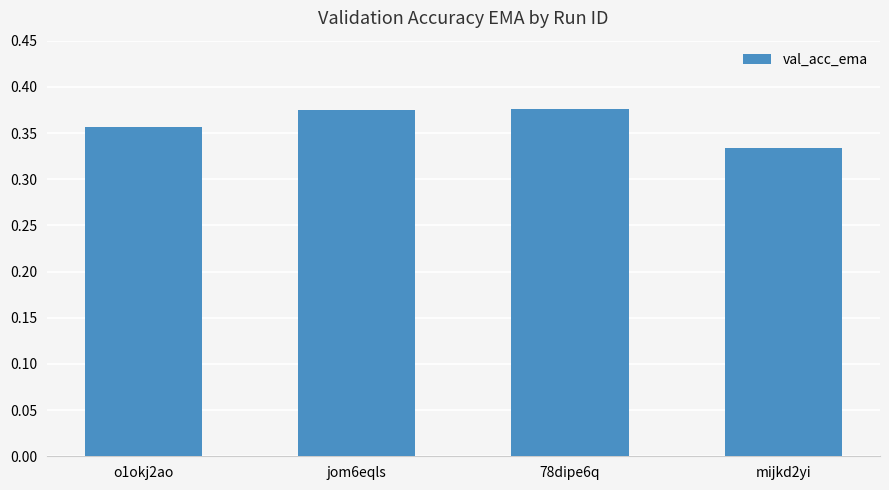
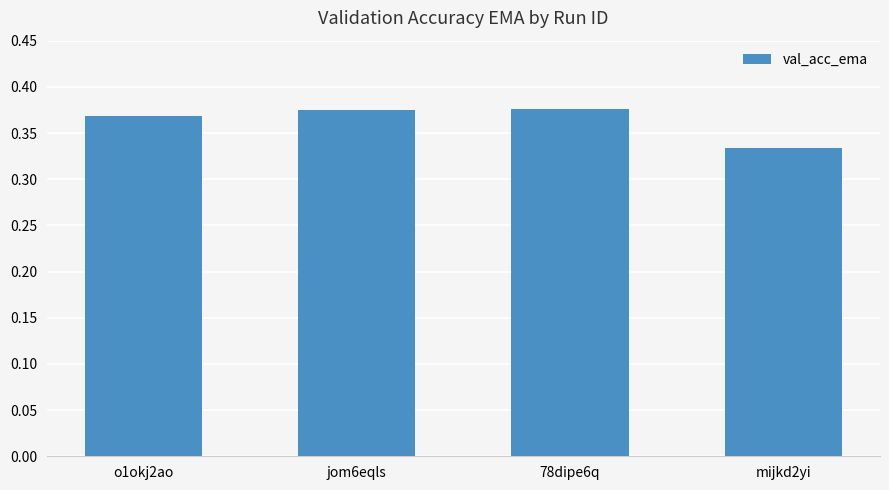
o1okj2ao: 0.36 -> 0.37
